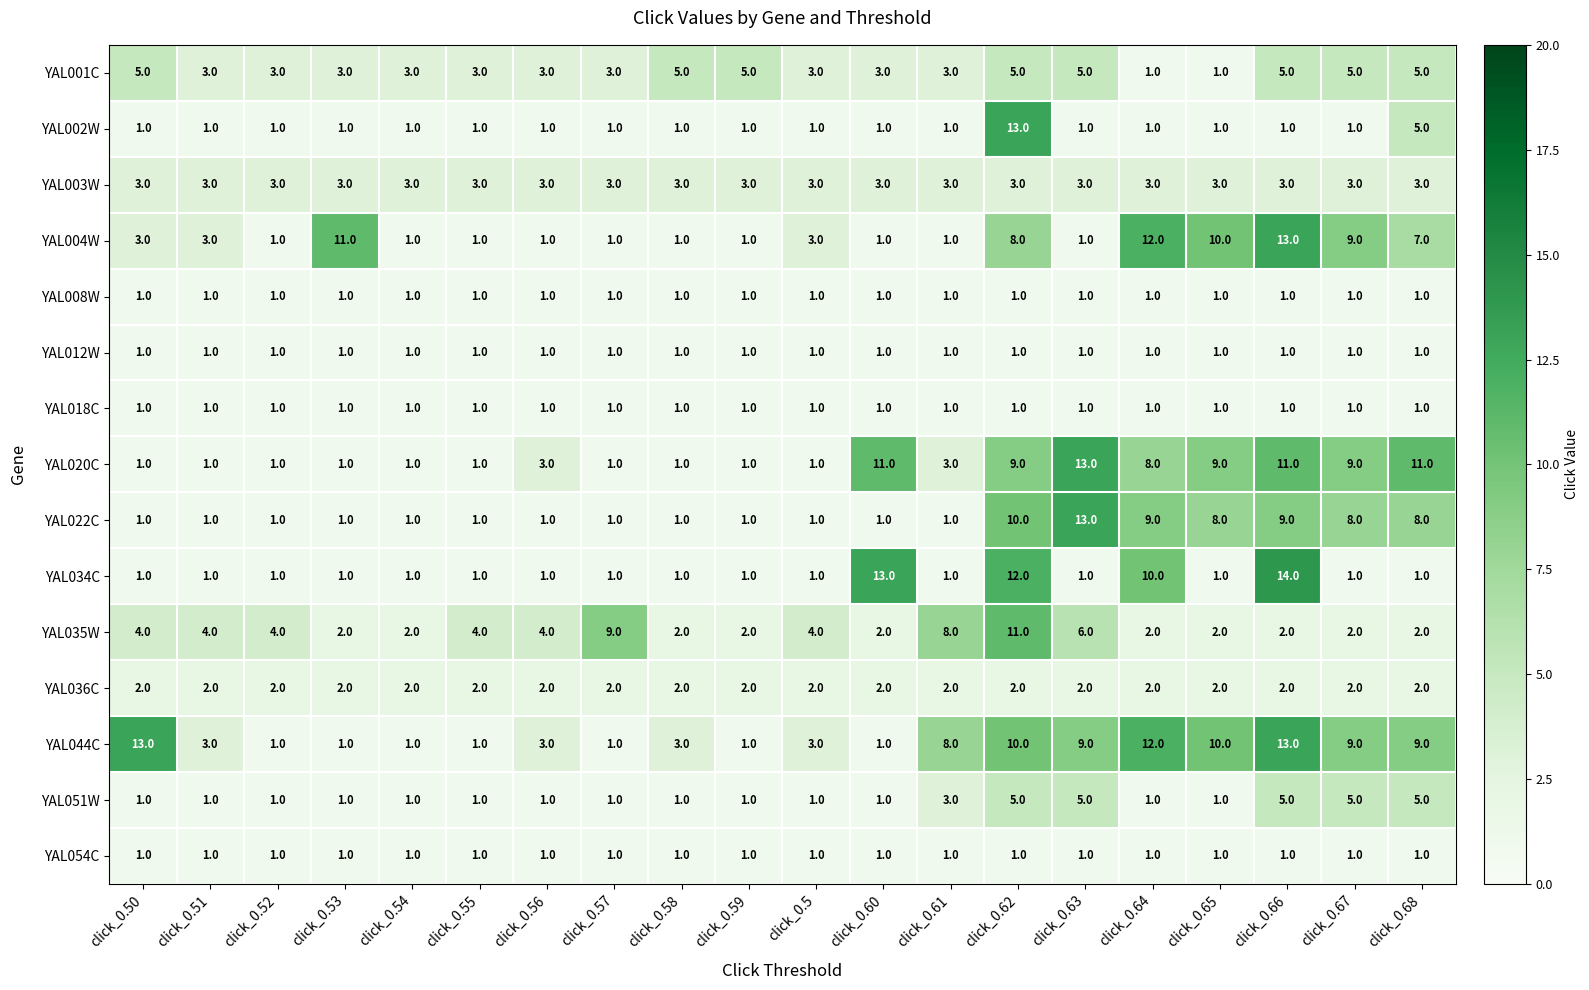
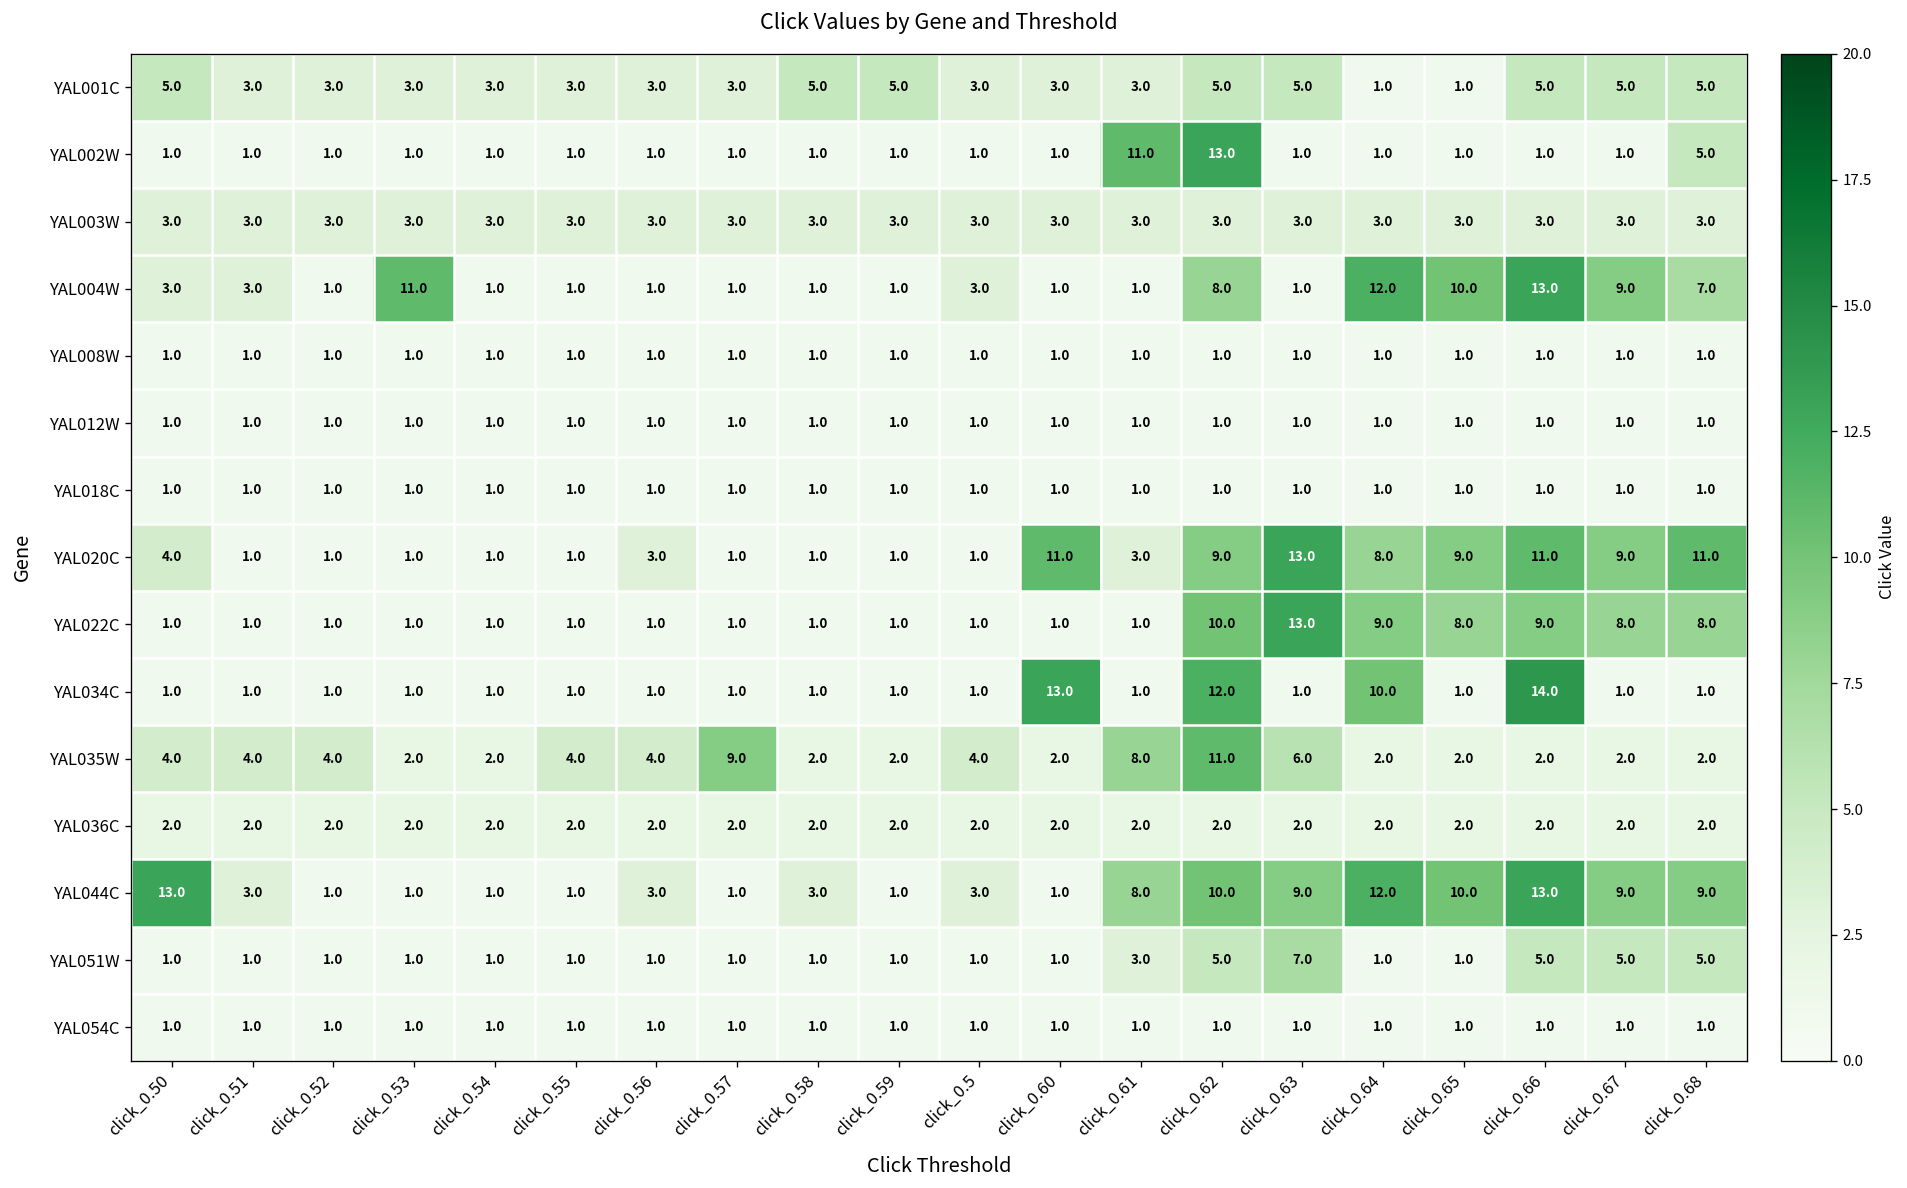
YAL002W, click_0.61: 1.0 -> 11.0
YAL020C, click_0.50: 1.0 -> 4.0
YAL051W, click_0.63: 5.0 -> 7.0
